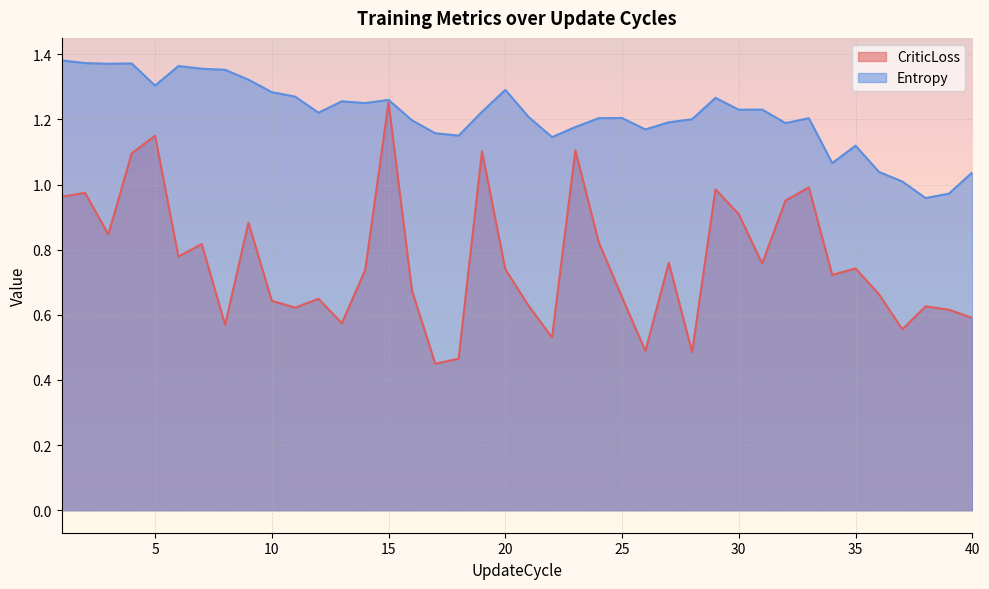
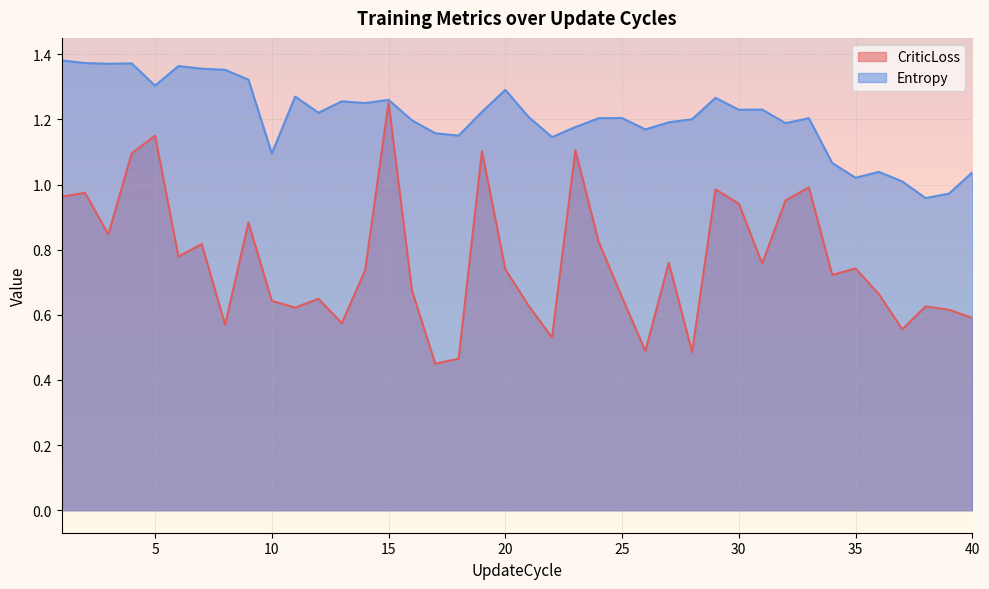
Entropy, 10: 1.28 -> 1.10
CriticLoss, 30: 0.91 -> 0.94
Entropy, 35: 1.12 -> 1.02
